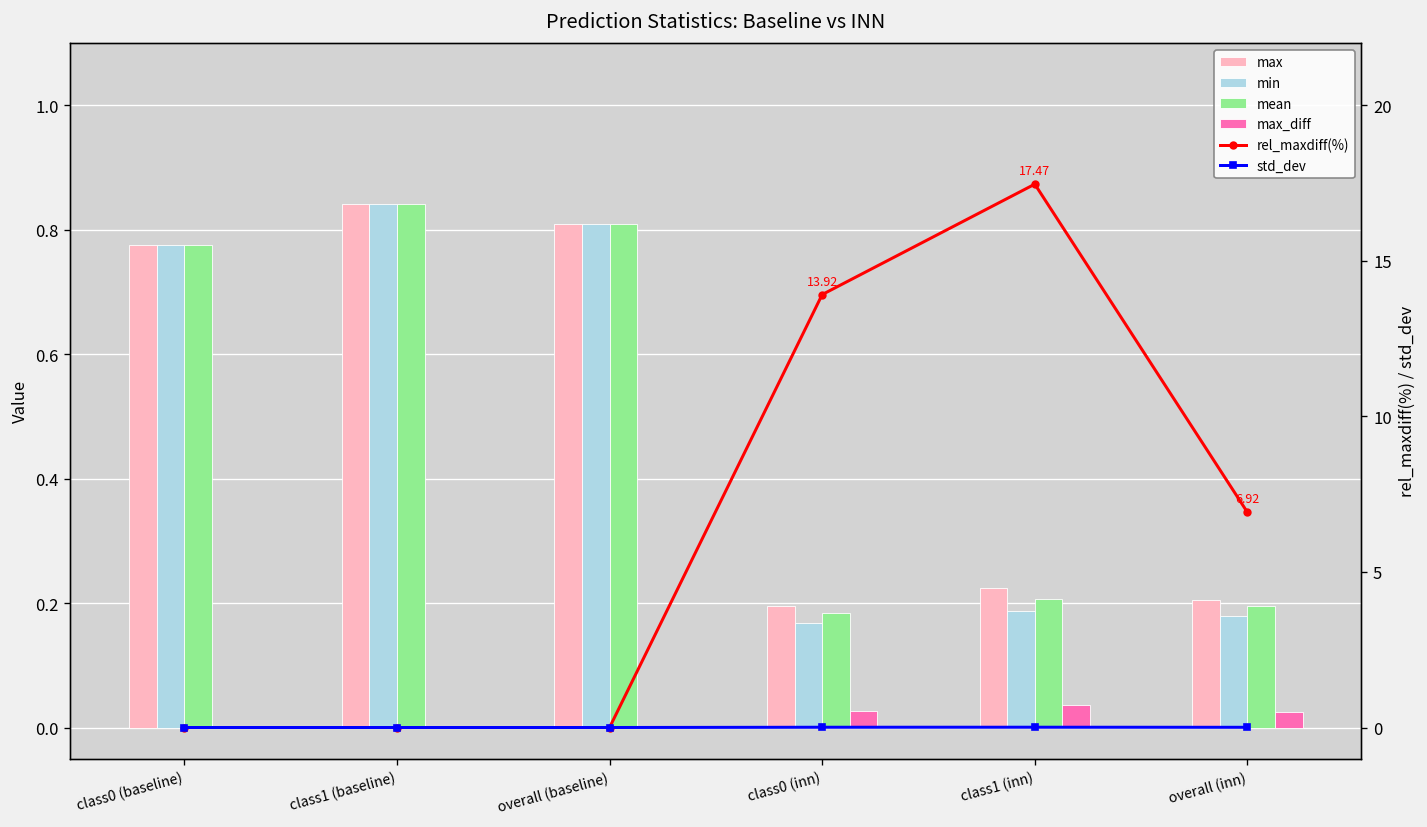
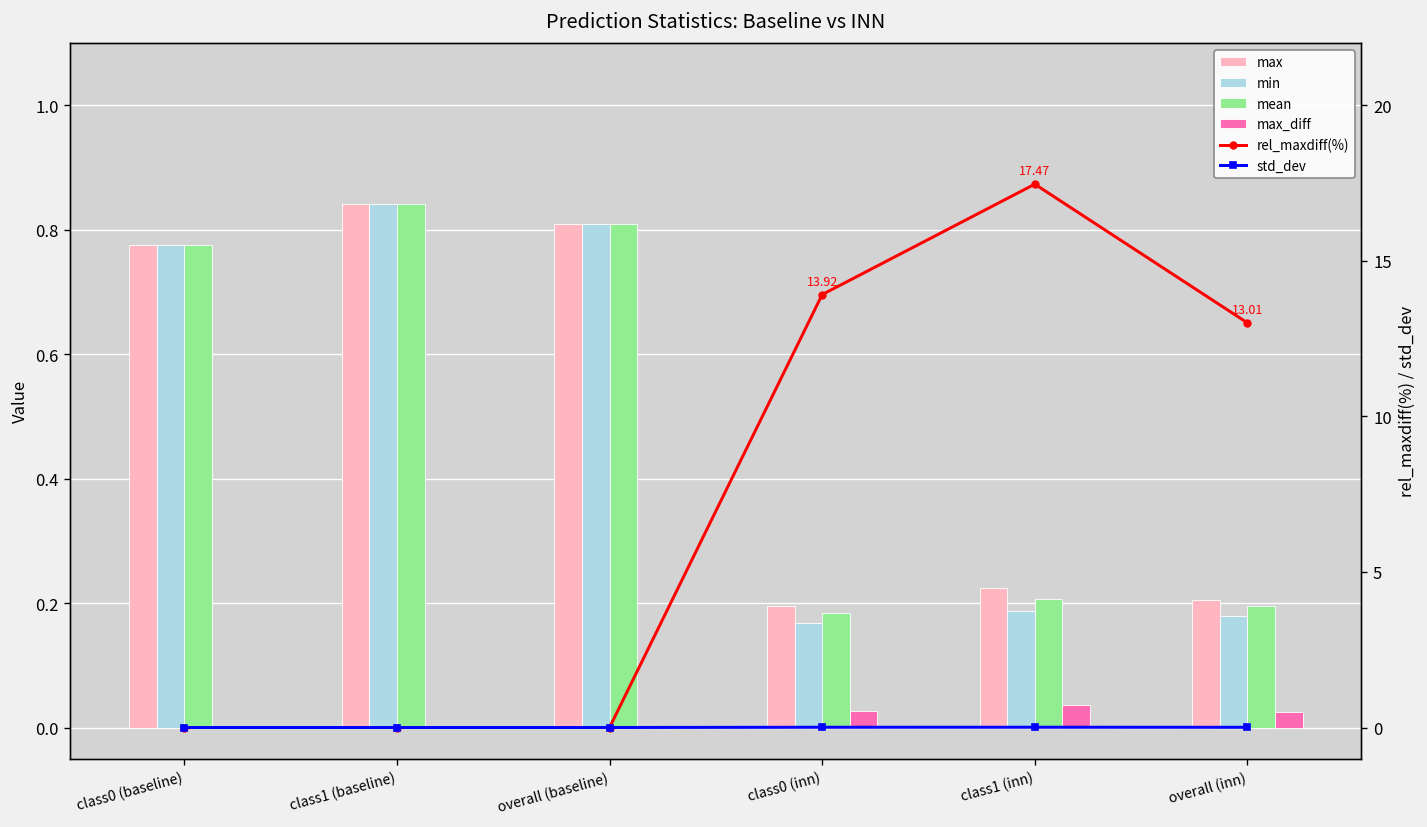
rel_maxdiff(%), overall (inn): 6.92 -> 13.01
